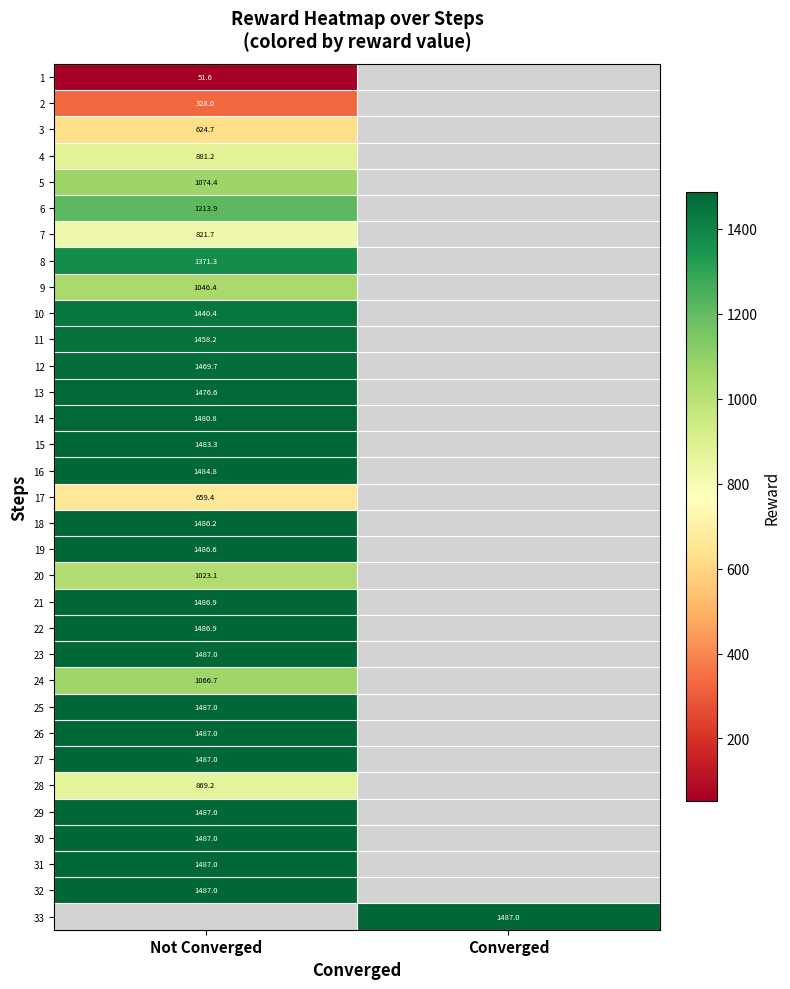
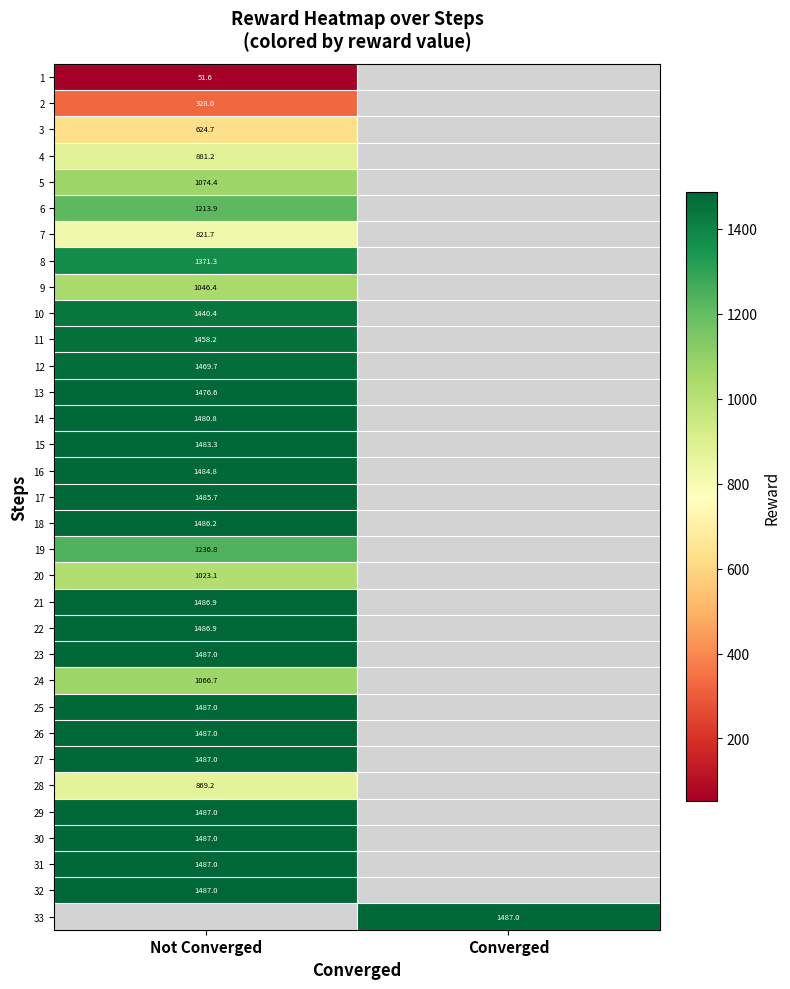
17, Not Converged: 659.4 -> 1485.7
19, Not Converged: 1486.6 -> 1236.8
